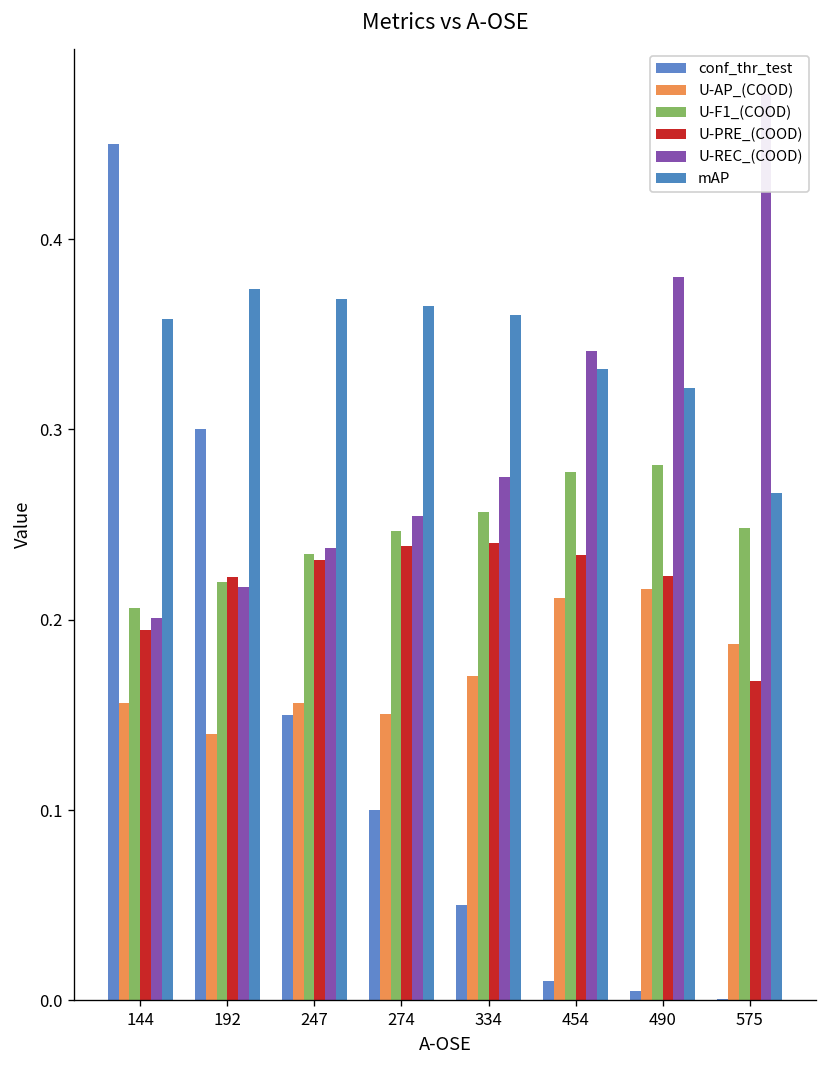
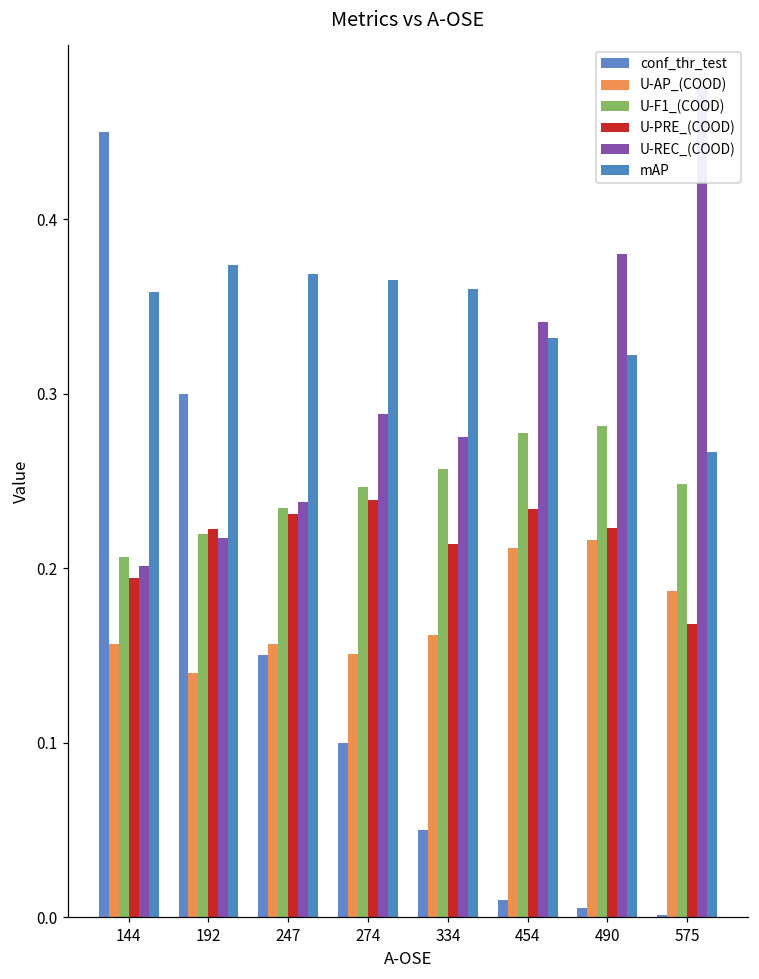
U-REC_(COOD), 274: 0.255 -> 0.288
U-AP_(COOD), 334: 0.171 -> 0.161
U-PRE_(COOD), 334: 0.241 -> 0.214
